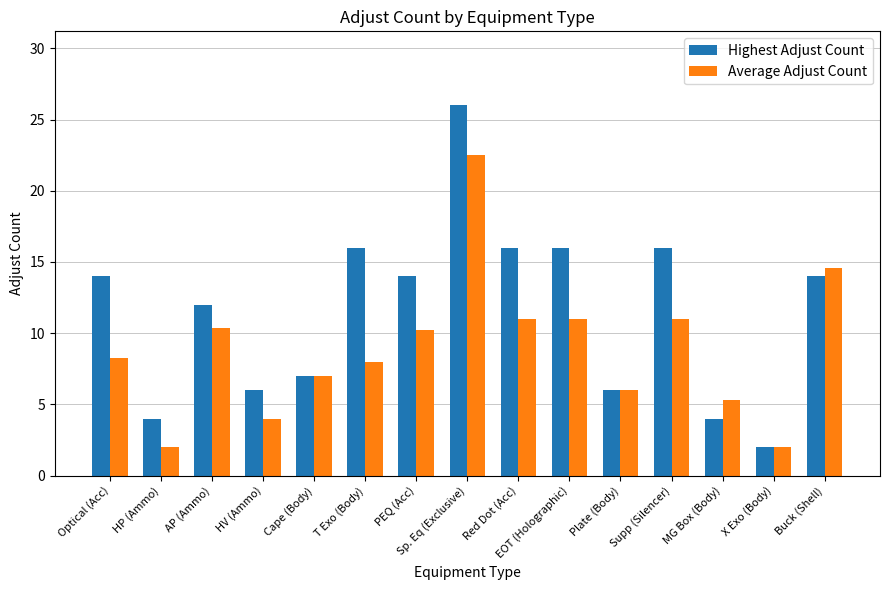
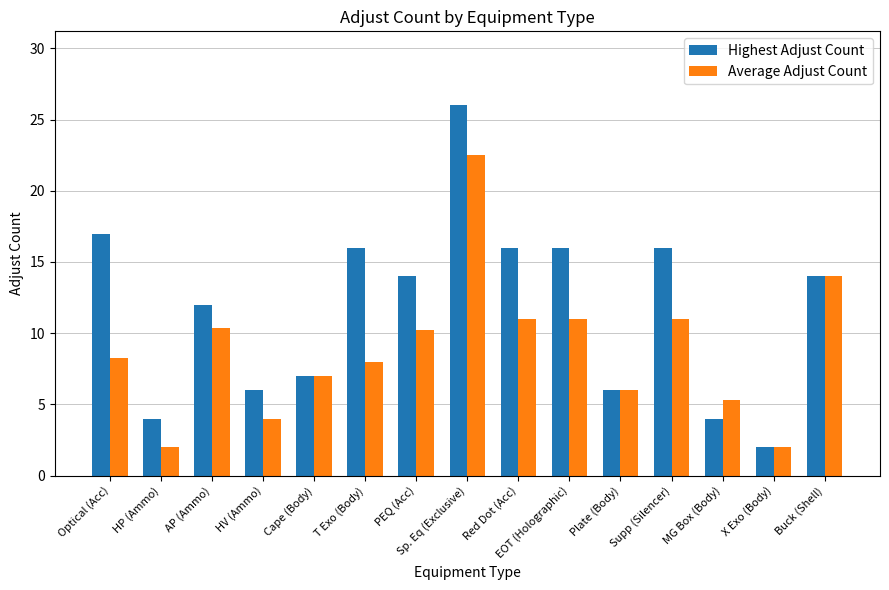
Highest Adjust Count, Optical (Acc): 14 -> 17
Average Adjust Count, Buck (Shell): 14.6 -> 14.0
